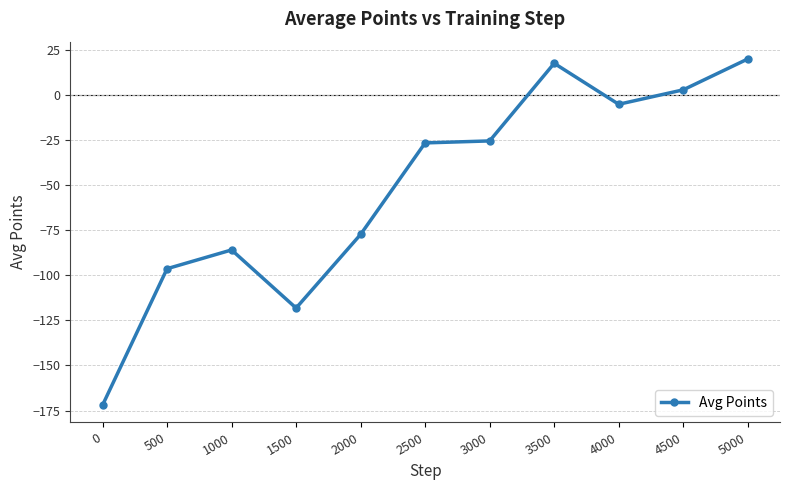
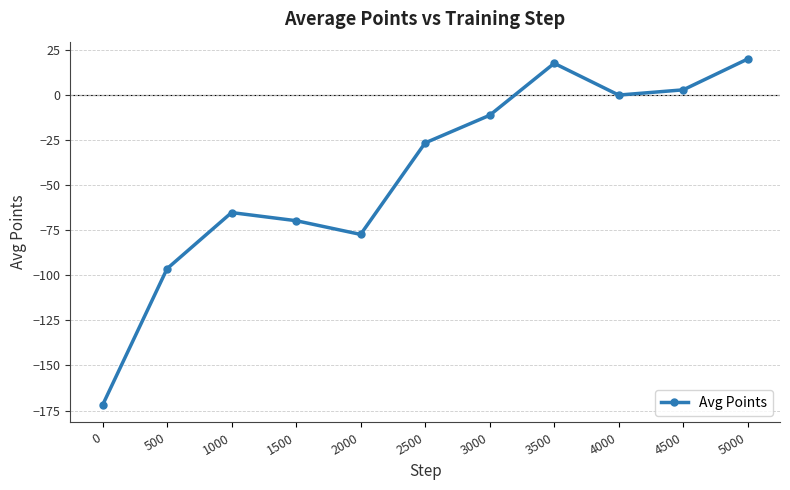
1000: -86 -> -65
1500: -118 -> -70
3000: -26 -> -11
4000: -5 -> 0
